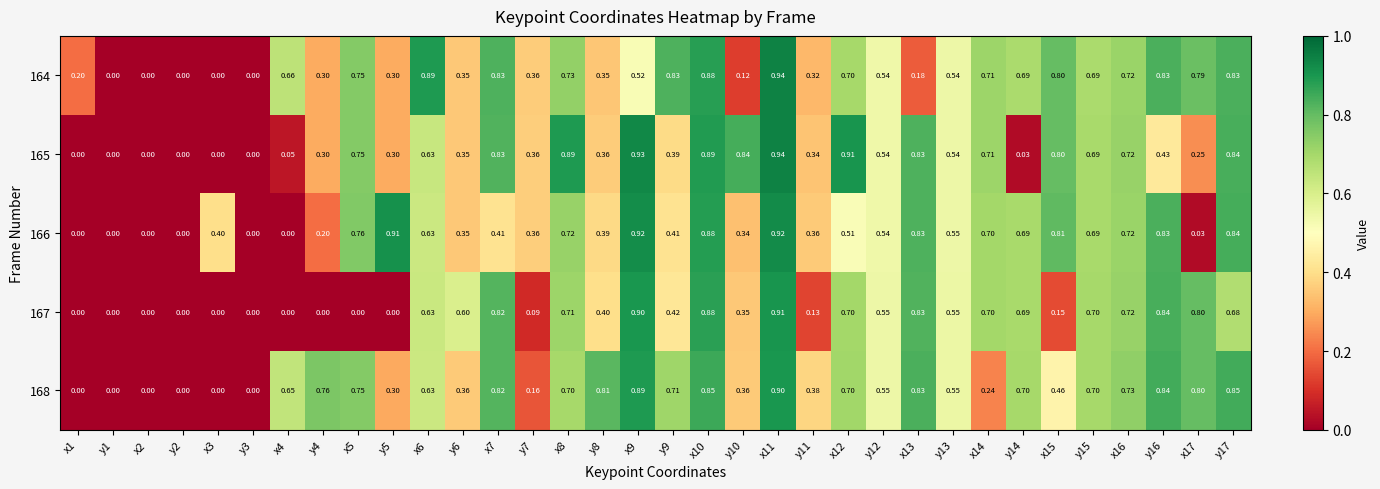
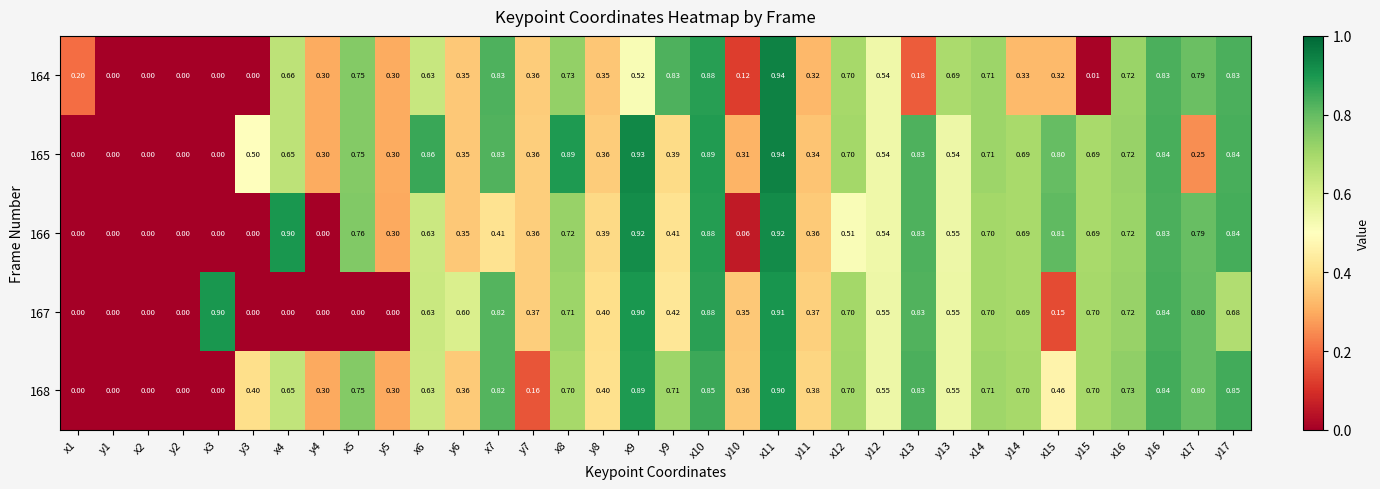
164, x6: 0.89 -> 0.63
164, y13: 0.54 -> 0.69
164, y14: 0.69 -> 0.33
164, x15: 0.80 -> 0.32
164, y15: 0.69 -> 0.01
165, y3: 0.00 -> 0.50
165, x4: 0.05 -> 0.65
165, x6: 0.63 -> 0.86
165, y10: 0.84 -> 0.31
165, x12: 0.91 -> 0.70
165, y14: 0.03 -> 0.69
165, y16: 0.43 -> 0.84
166, x3: 0.40 -> 0.00
166, x4: 0.00 -> 0.90
166, y4: 0.20 -> 0.00
166, y5: 0.91 -> 0.30
166, y10: 0.34 -> 0.06
166, x17: 0.03 -> 0.79
167, x3: 0.00 -> 0.90
167, y7: 0.09 -> 0.37
167, y11: 0.13 -> 0.37
168, y3: 0.00 -> 0.40
168, y4: 0.76 -> 0.30
168, y8: 0.81 -> 0.40
168, x14: 0.24 -> 0.71
